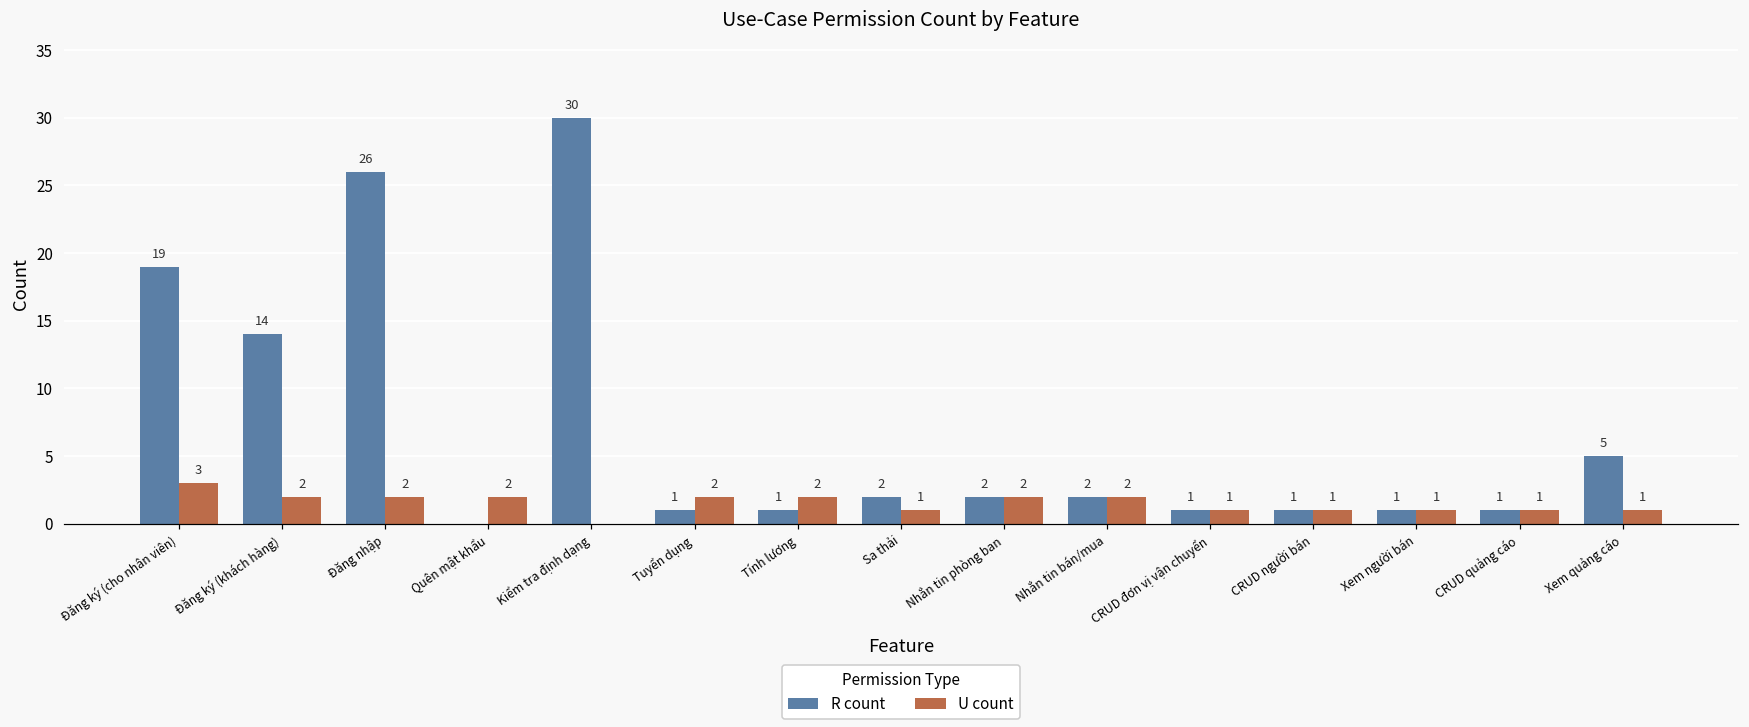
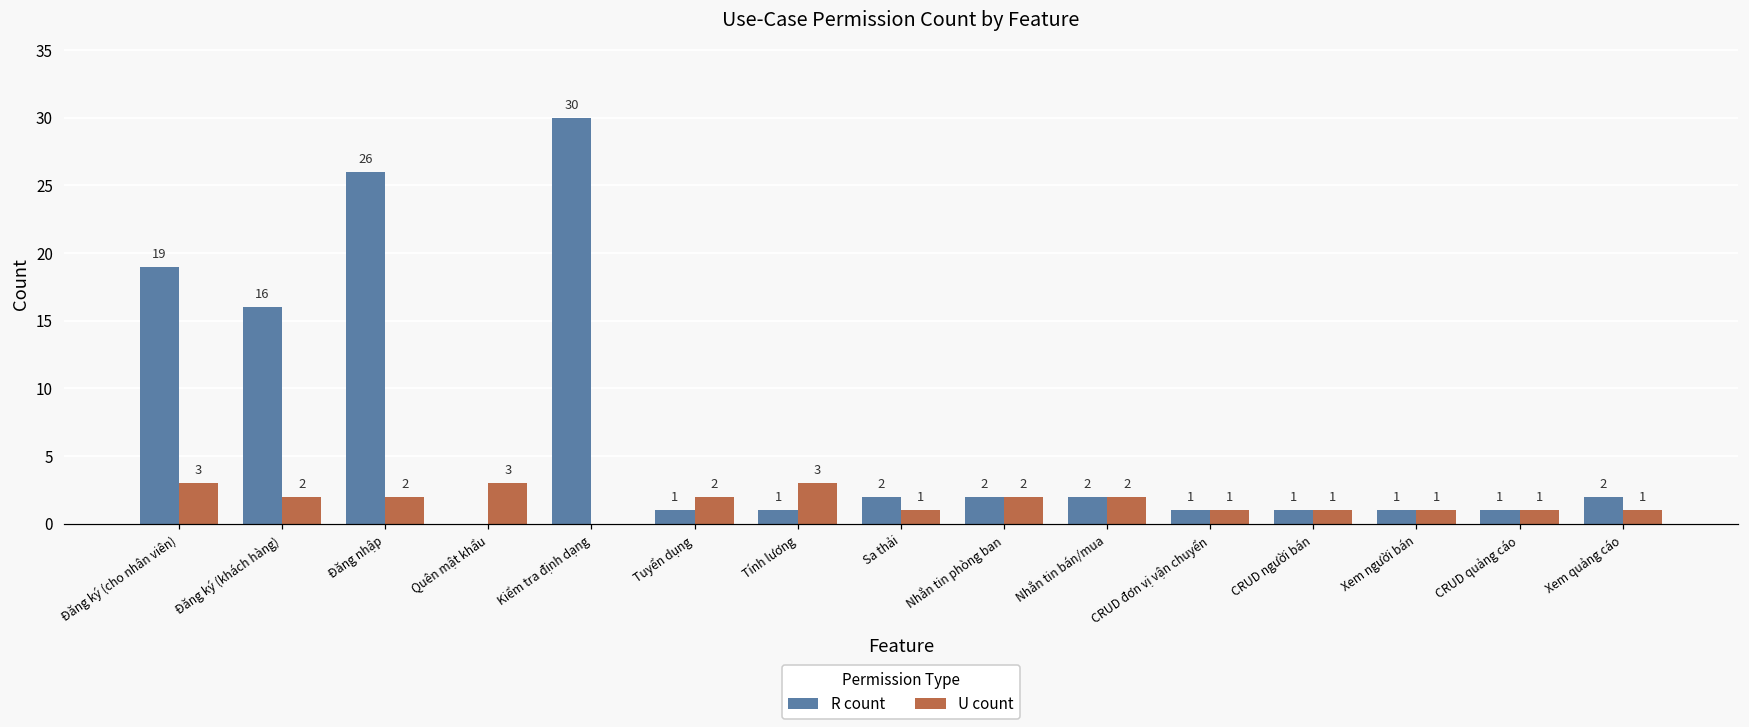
R count, Đăng ký (khách hàng): 14 -> 16
U count, Quên mật khẩu: 2 -> 3
U count, Tính lương: 2 -> 3
R count, Xem quảng cáo: 5 -> 2
